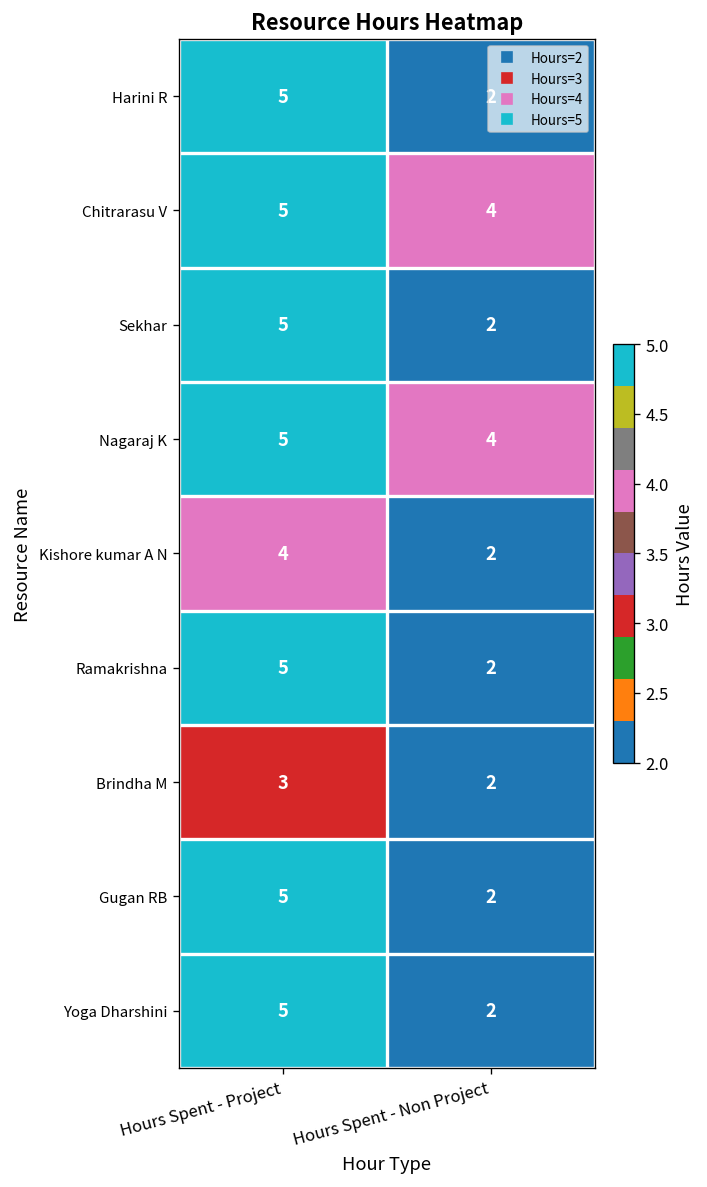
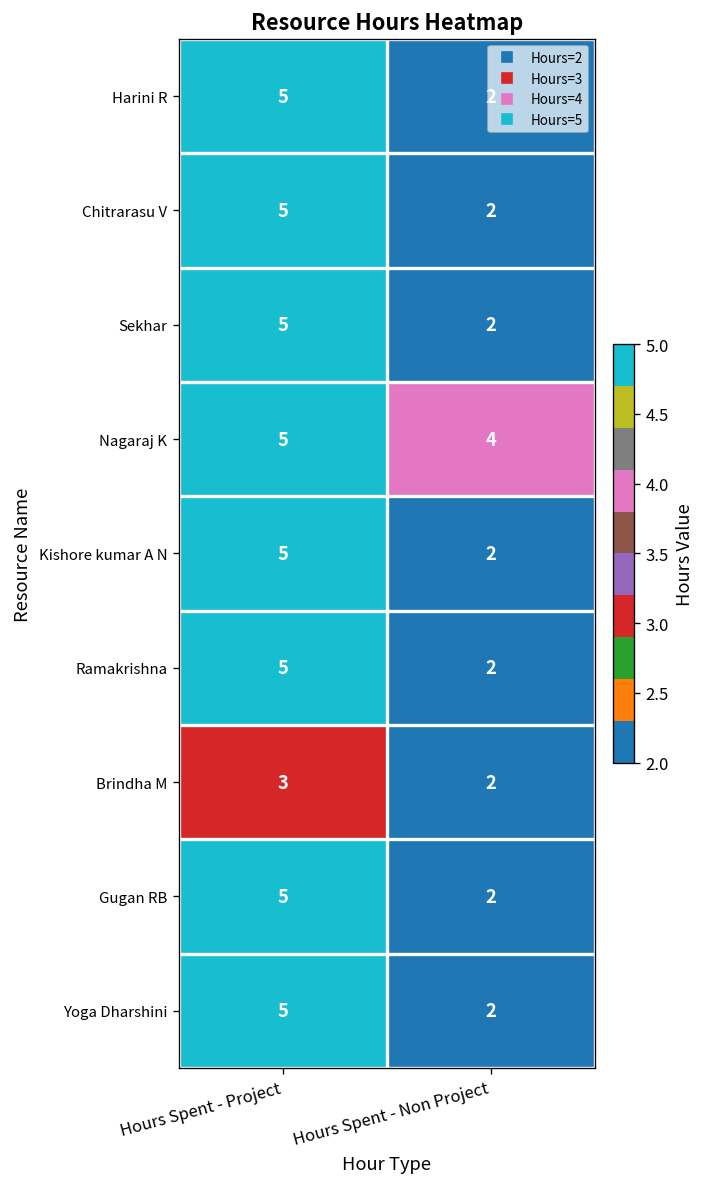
Chitrarasu V, Hours Spent - Non Project: 4 -> 2
Kishore kumar A N, Hours Spent - Project: 4 -> 5
